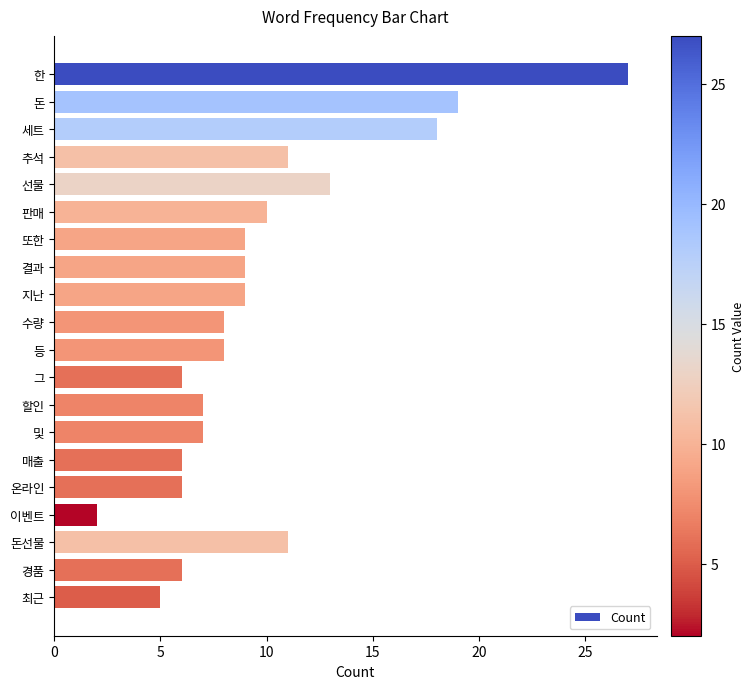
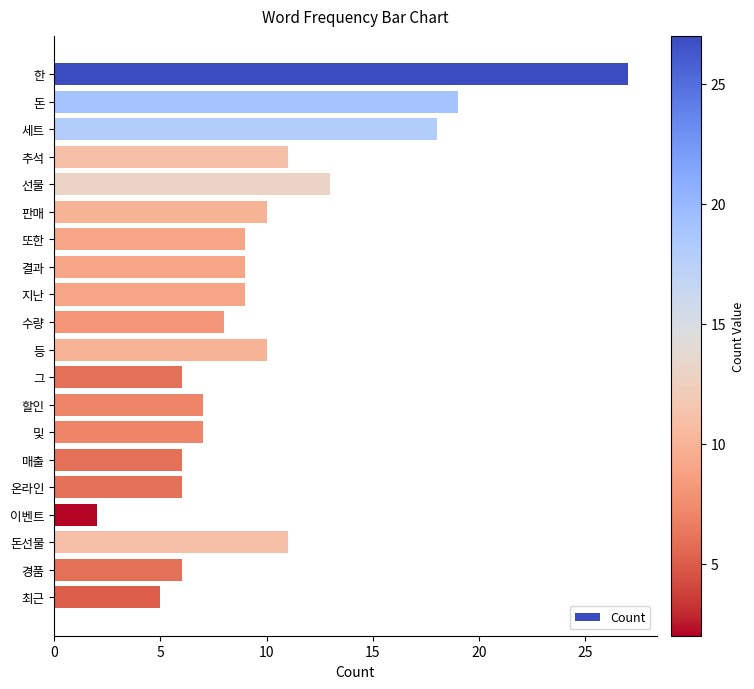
등: 8 -> 10
